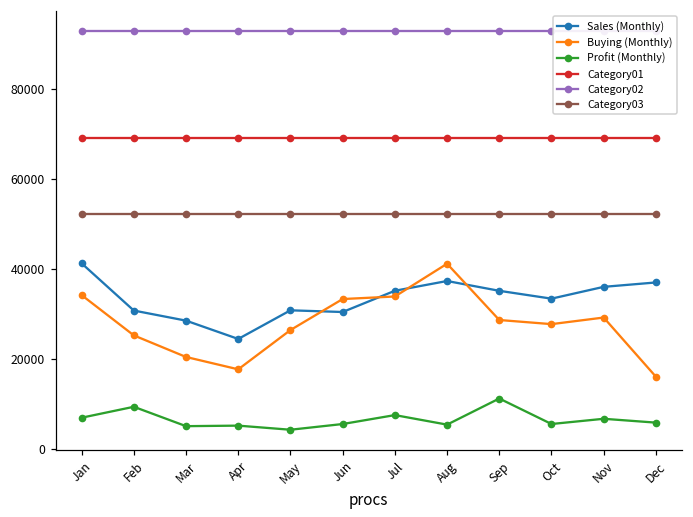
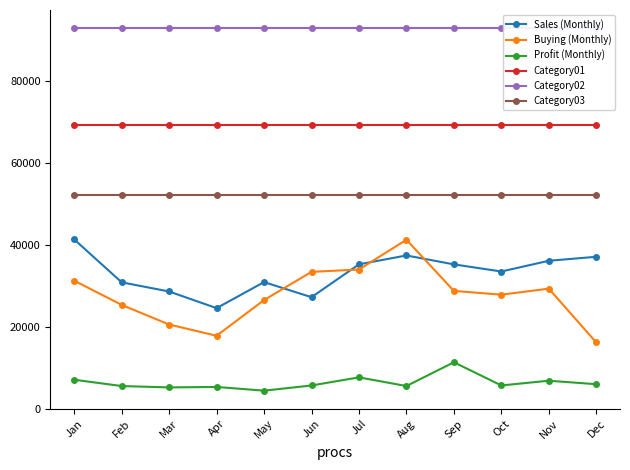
Buying (Monthly), Jan: 34000 -> 31000
Profit (Monthly), Feb: 9000 -> 6000
Sales (Monthly), Jun: 31000 -> 27000
